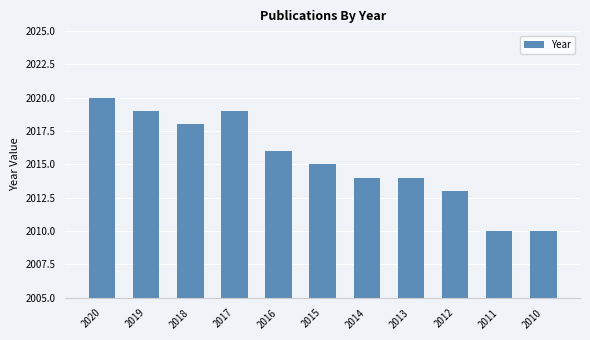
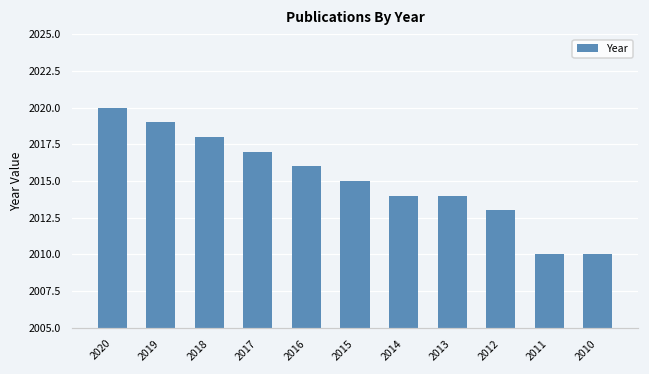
2017: 2019 -> 2017
